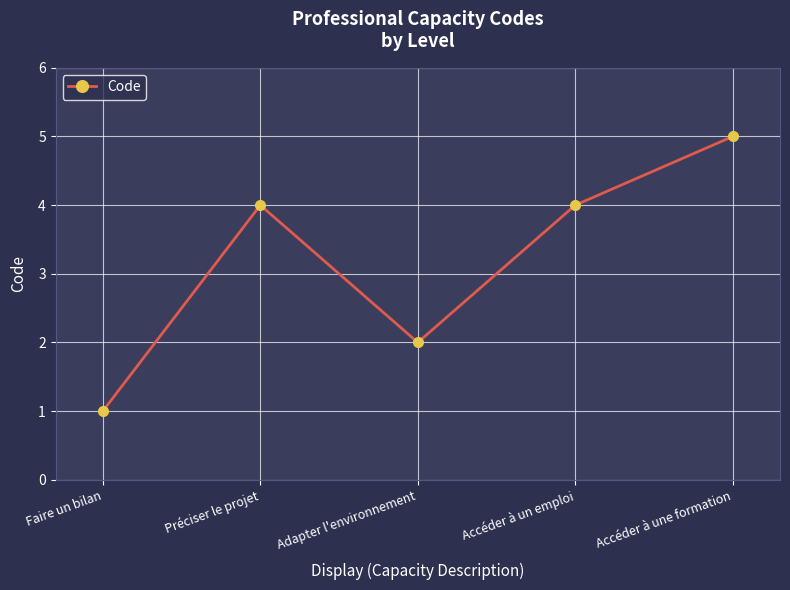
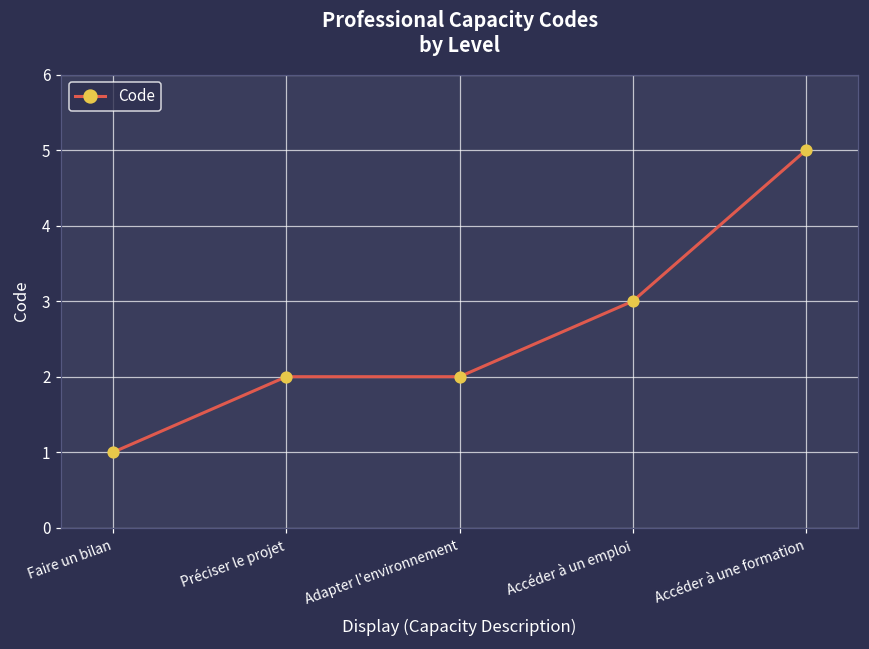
Préciser le projet: 4 -> 2
Accéder à un emploi: 4 -> 3
